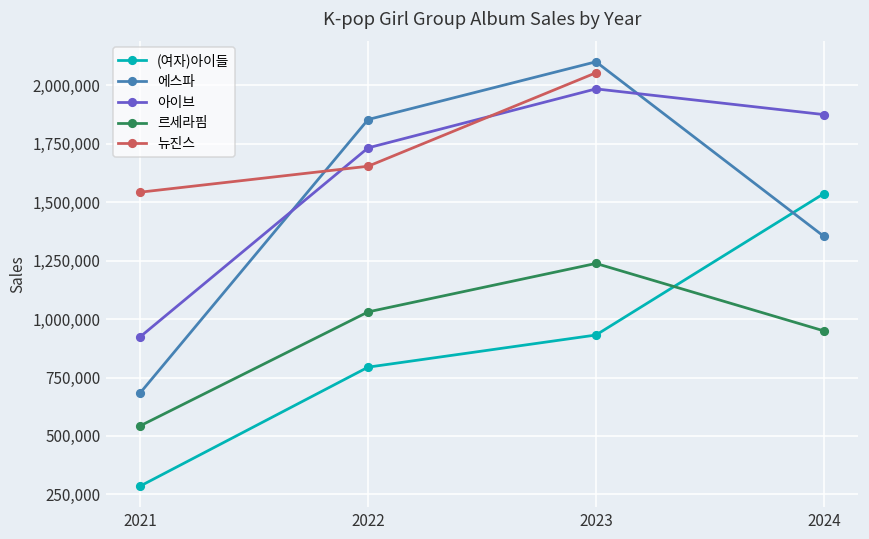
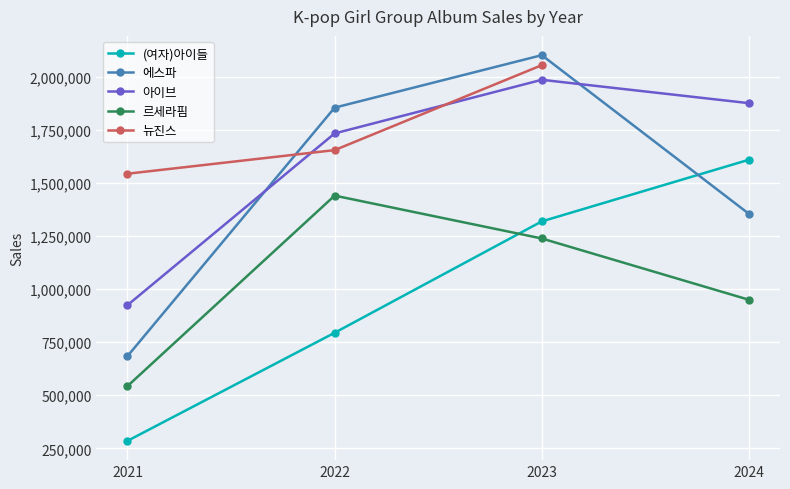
르세라핌, 2022: 1,030,000 -> 1,440,000
(여자)아이들, 2023: 930,000 -> 1,320,000
(여자)아이들, 2024: 1,540,000 -> 1,610,000
